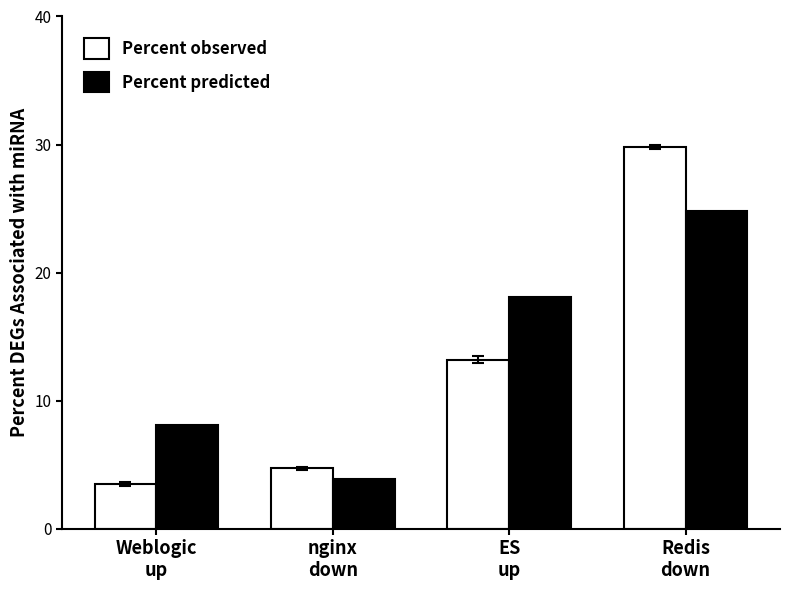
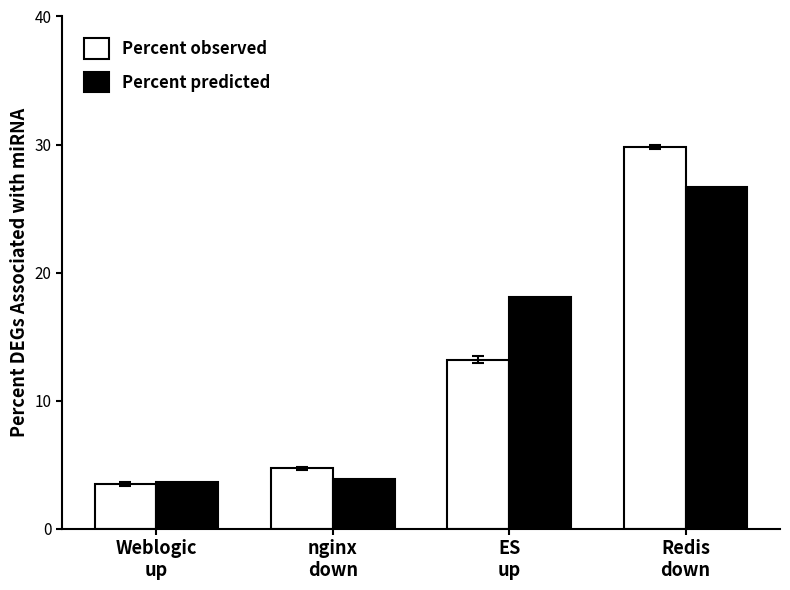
Percent predicted, Weblogic up: 8.1 -> 3.6
Percent predicted, Redis down: 24.8 -> 26.7
